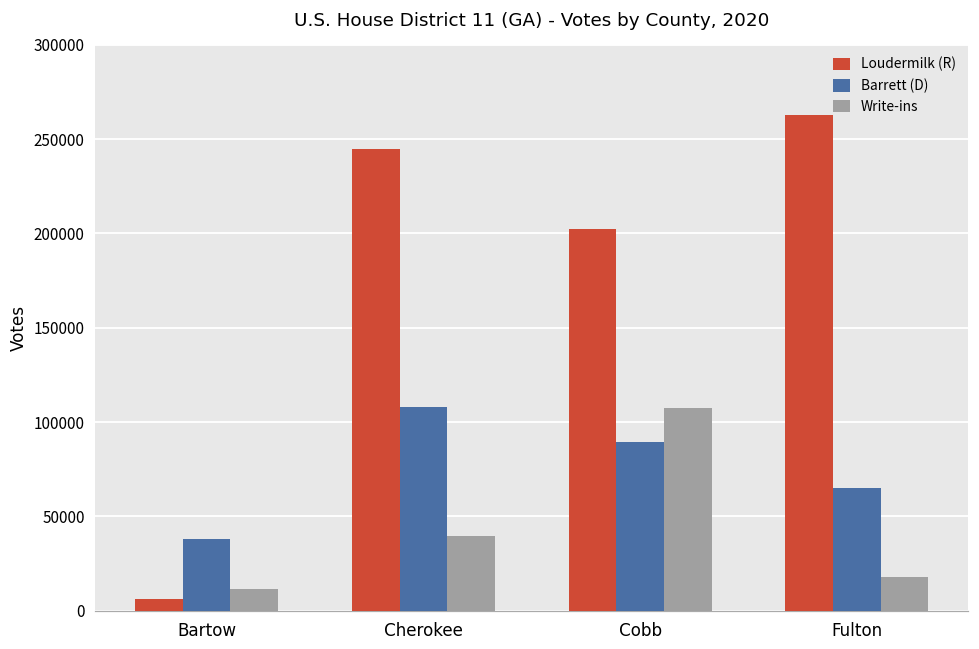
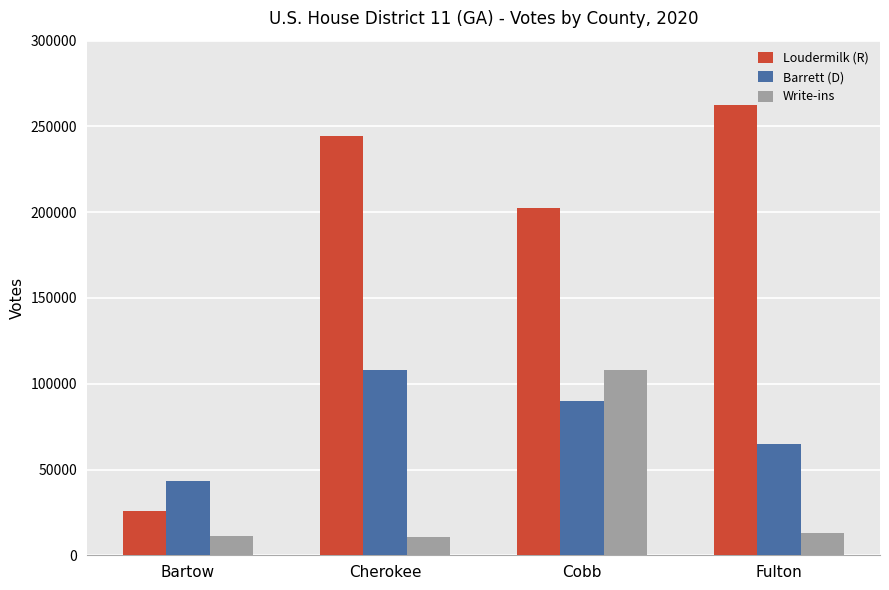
Loudermilk (R), Bartow: 6000 -> 26000
Barrett (D), Bartow: 38000 -> 44000
Write-ins, Cherokee: 39000 -> 11000
Write-ins, Fulton: 18000 -> 13000
